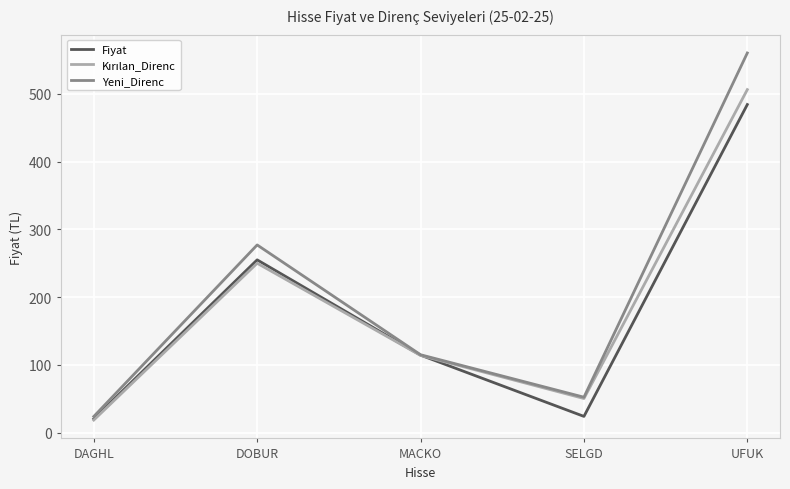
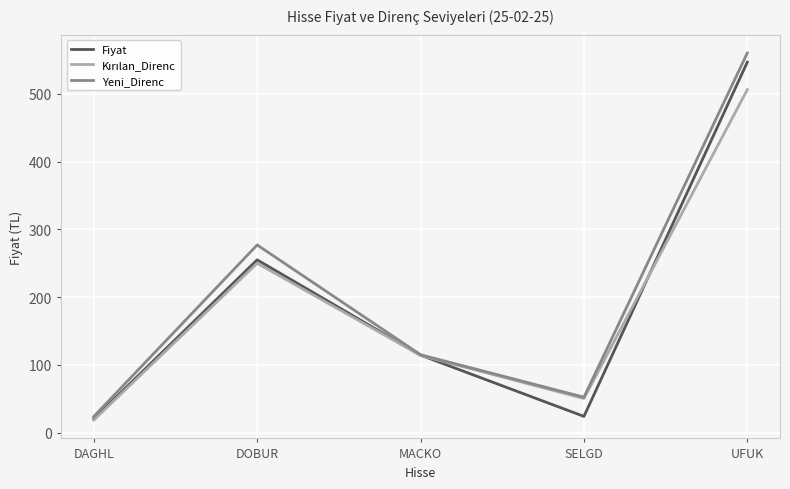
Fiyat, UFUK: 480 -> 550
